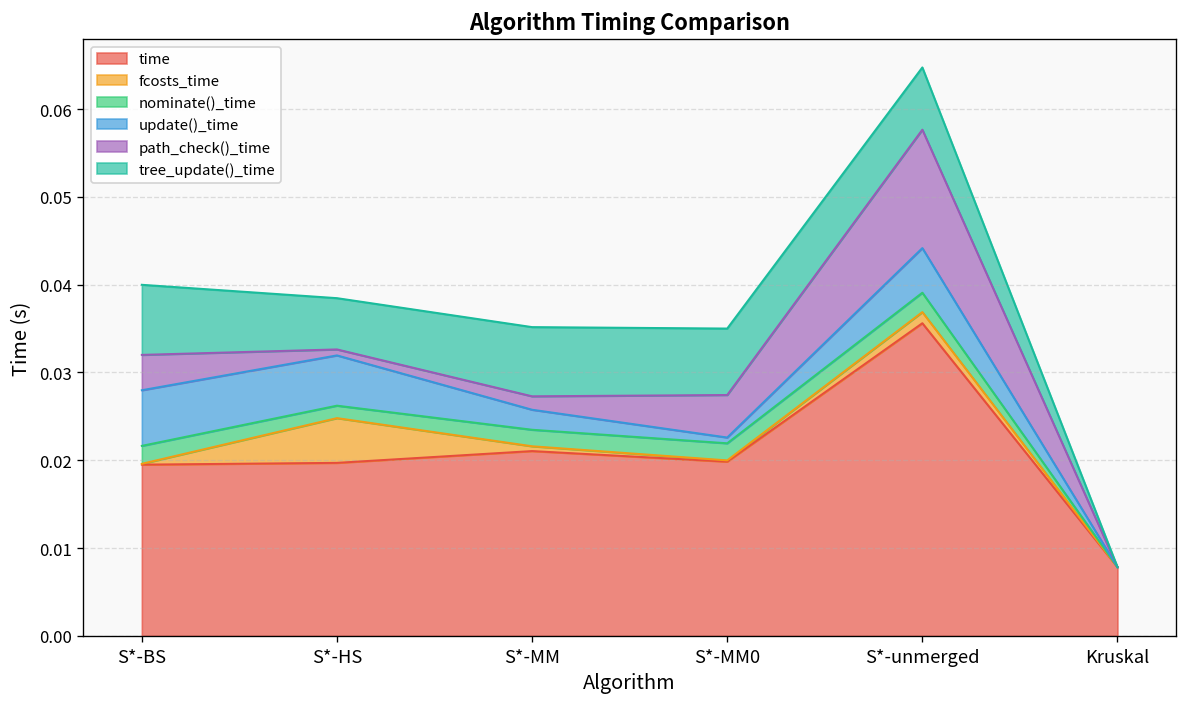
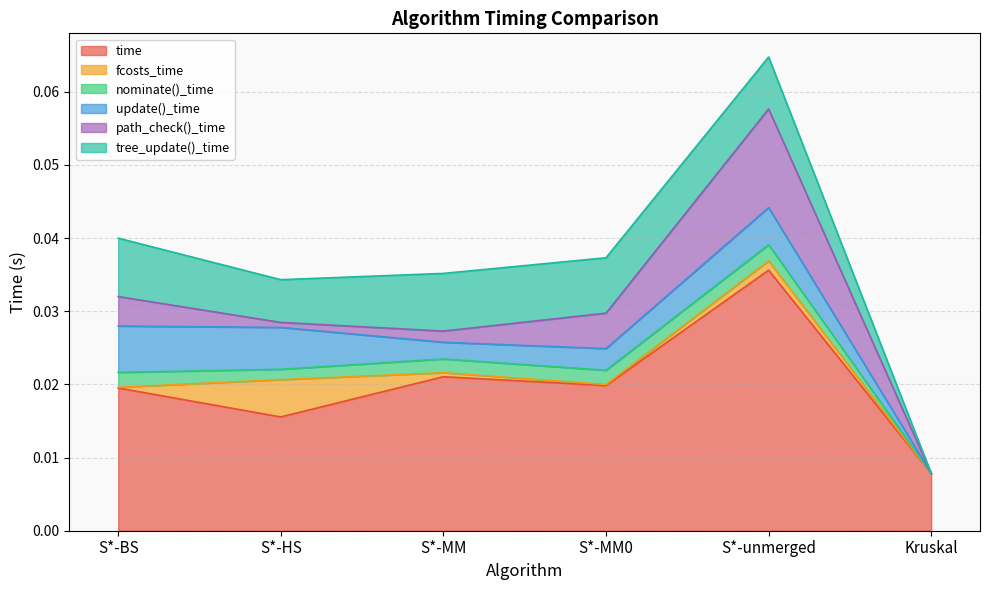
time, S*-HS: 0.020 -> 0.016
update()_time, S*-MM0: 0.001 -> 0.003
